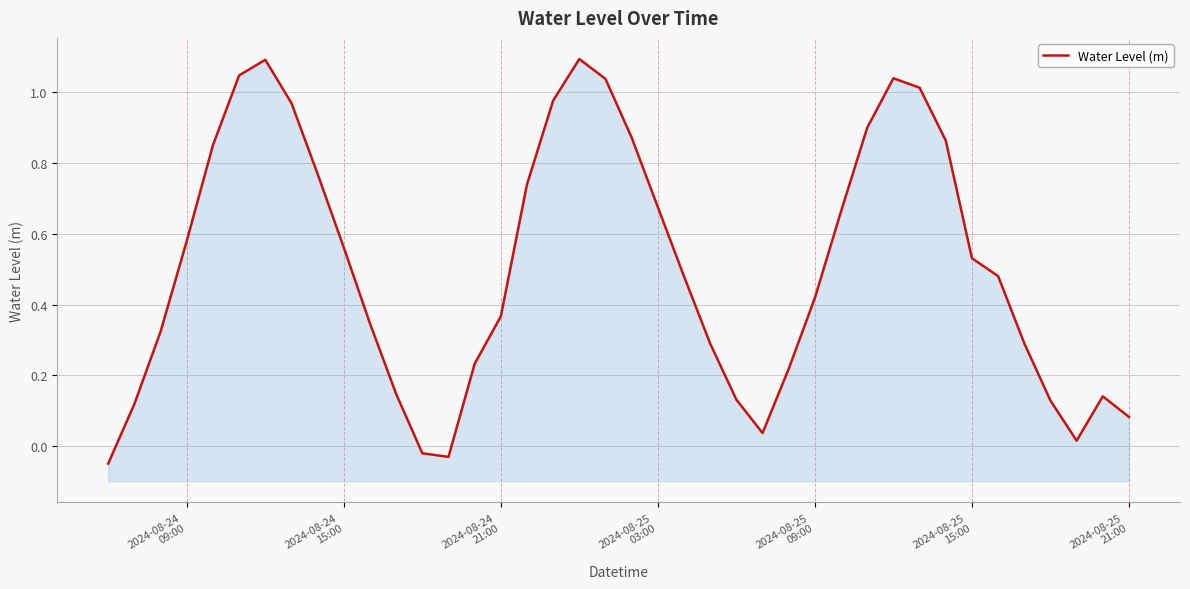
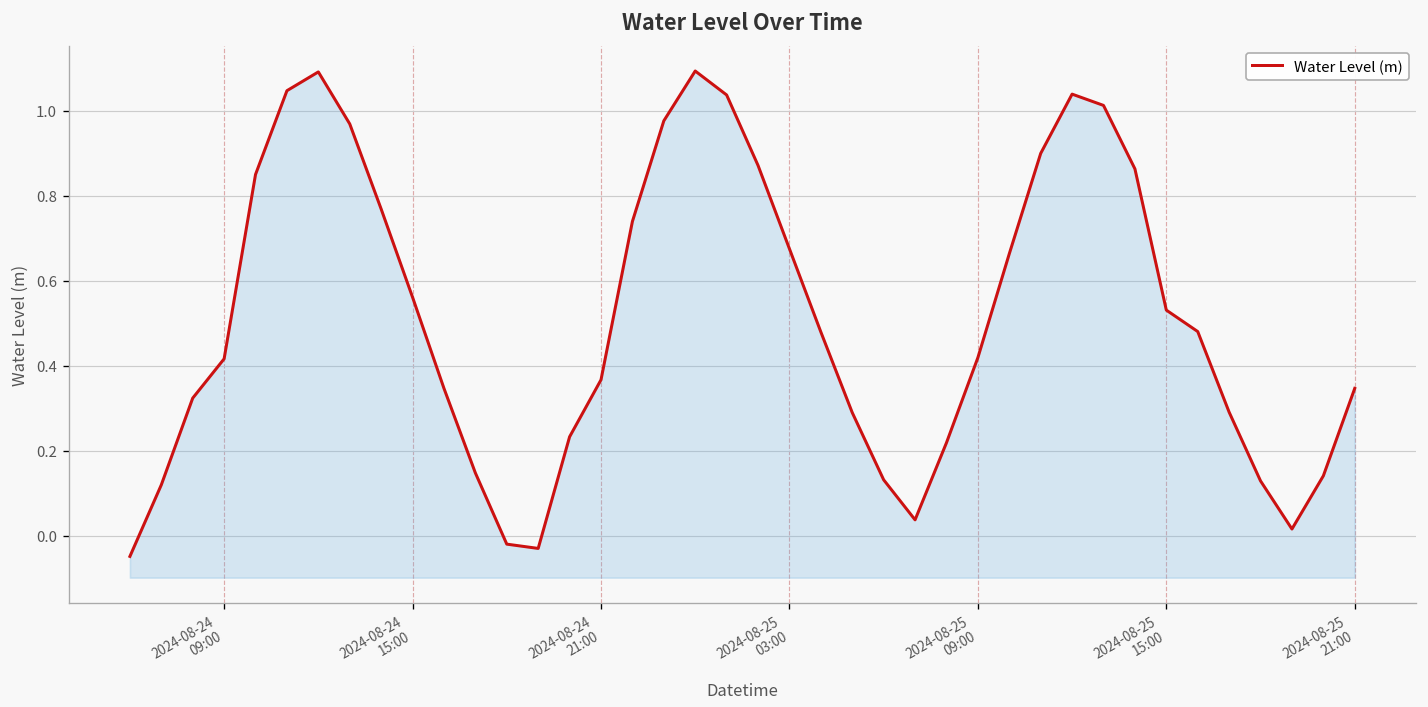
2024-08-24 09:00: 0.58 -> 0.42
2024-08-25 21:00: 0.08 -> 0.35
